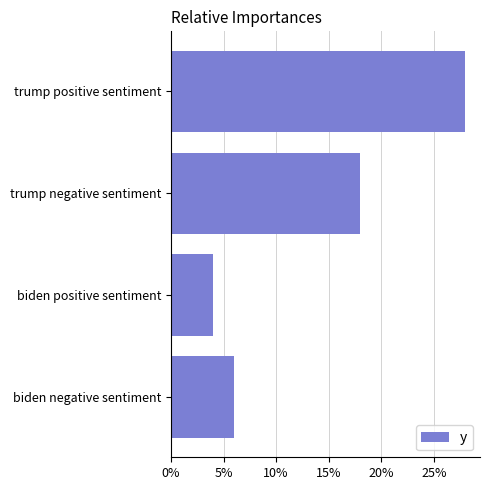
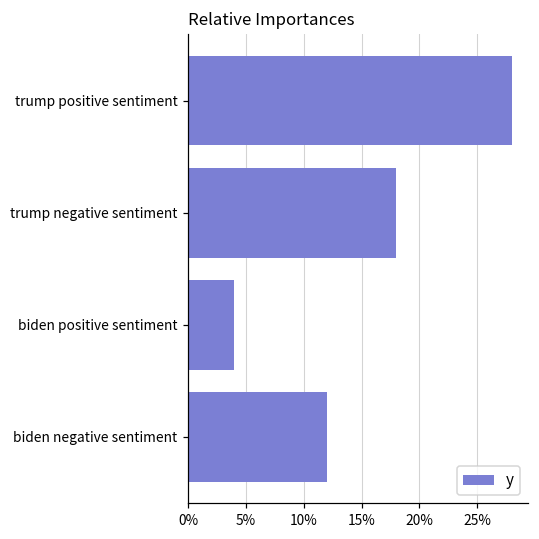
biden negative sentiment: 6% -> 12%
